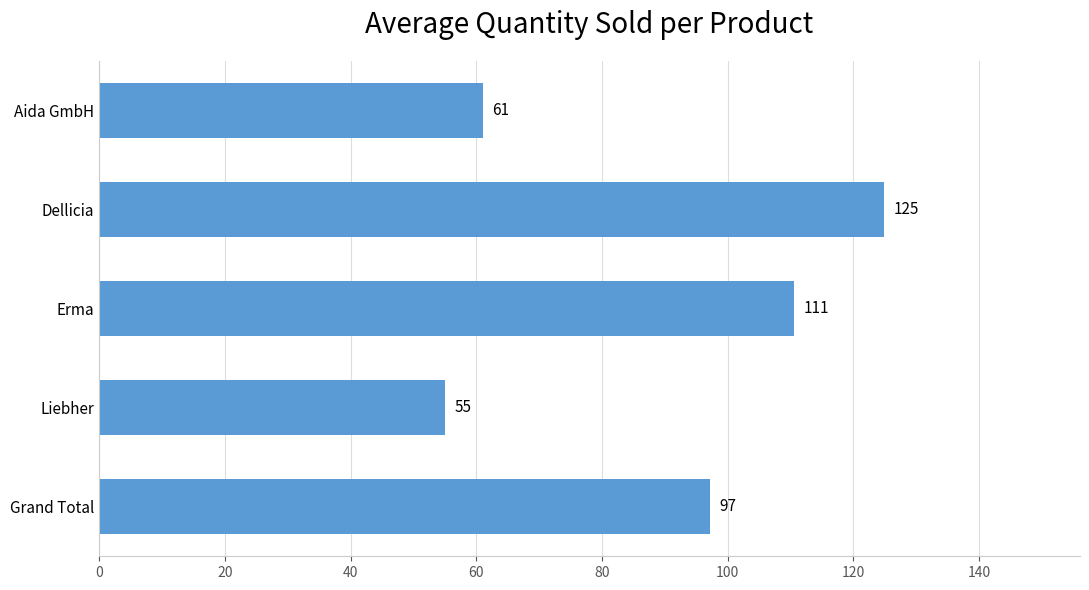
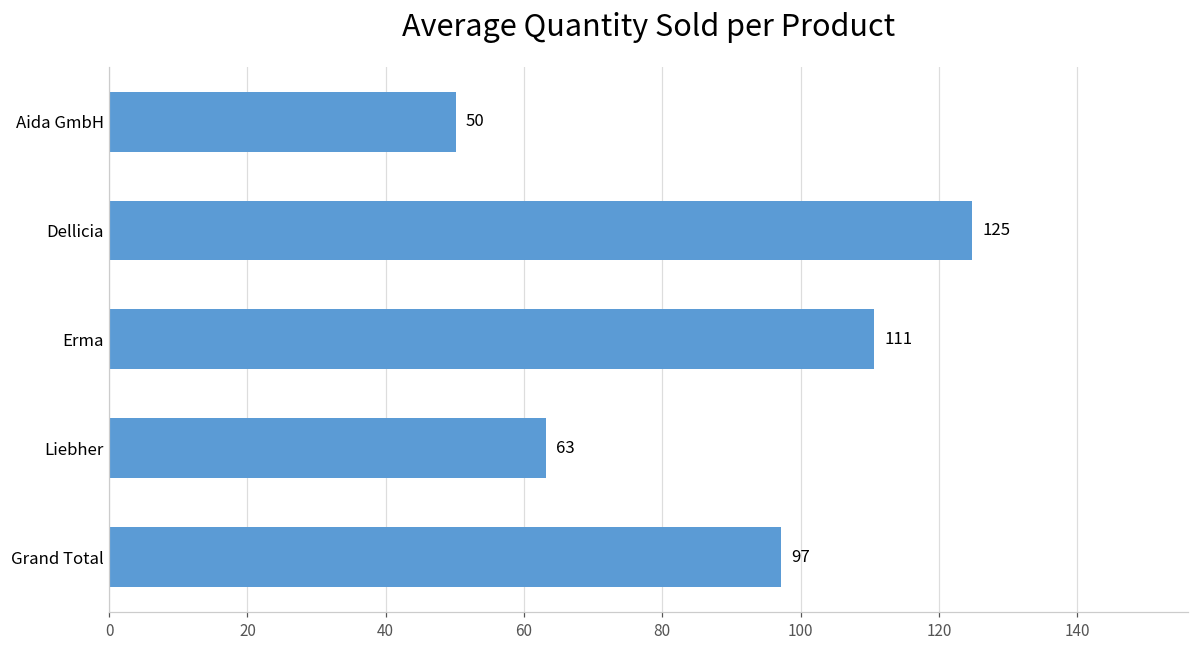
Aida GmbH: 61 -> 50
Liebher: 55 -> 63
